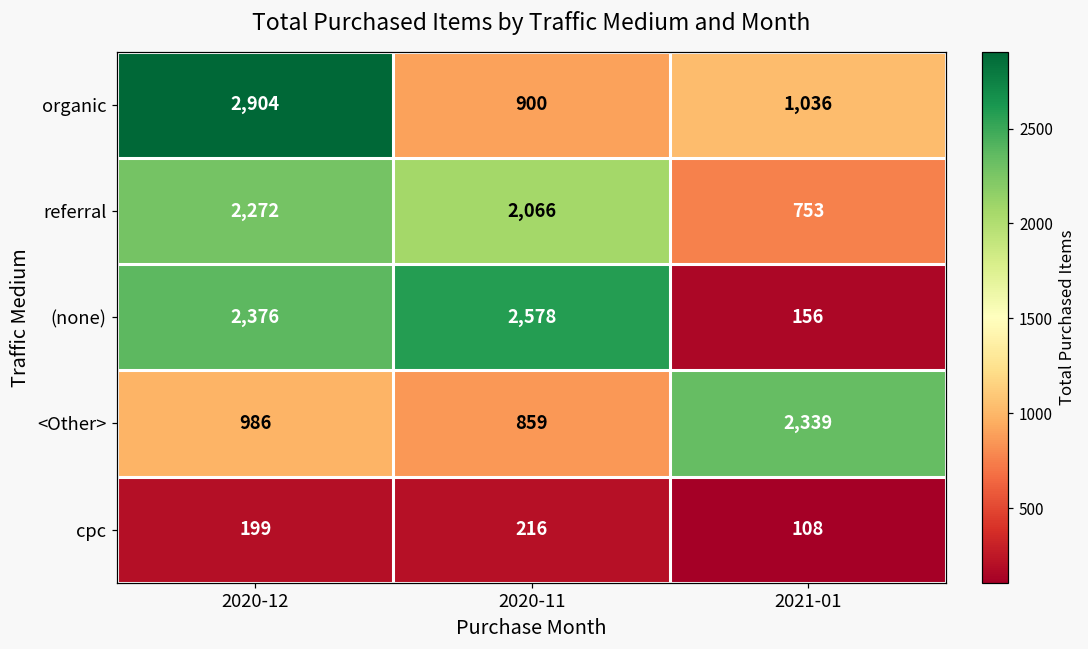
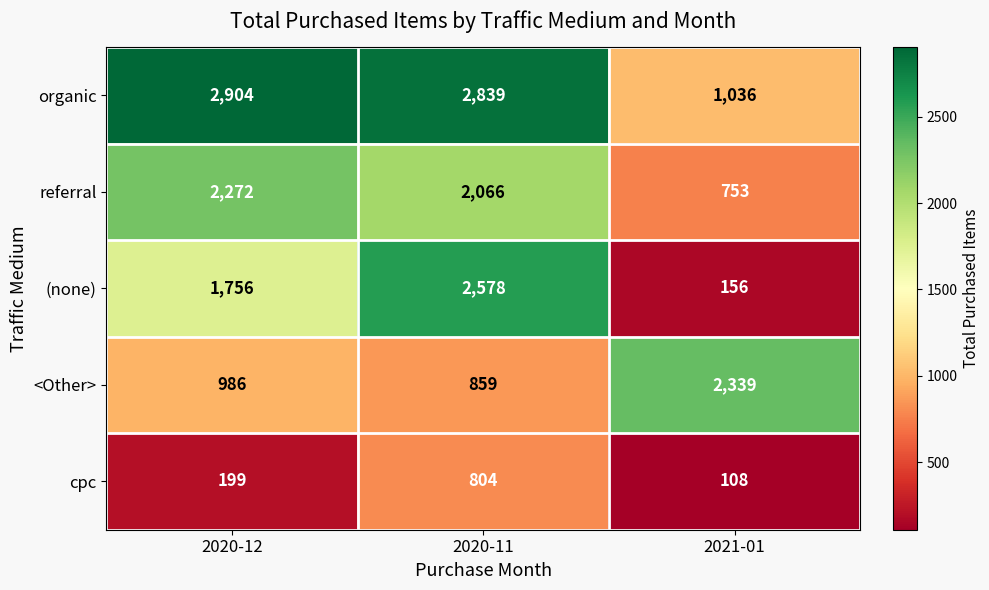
organic, 2020-11: 900 -> 2,839
(none), 2020-12: 2,376 -> 1,756
cpc, 2020-11: 216 -> 804
